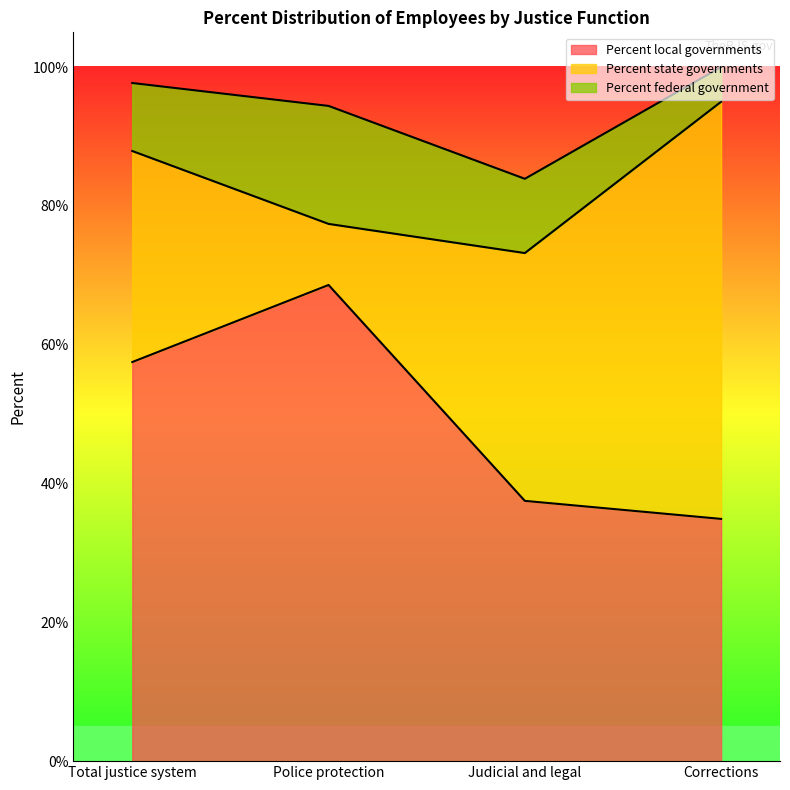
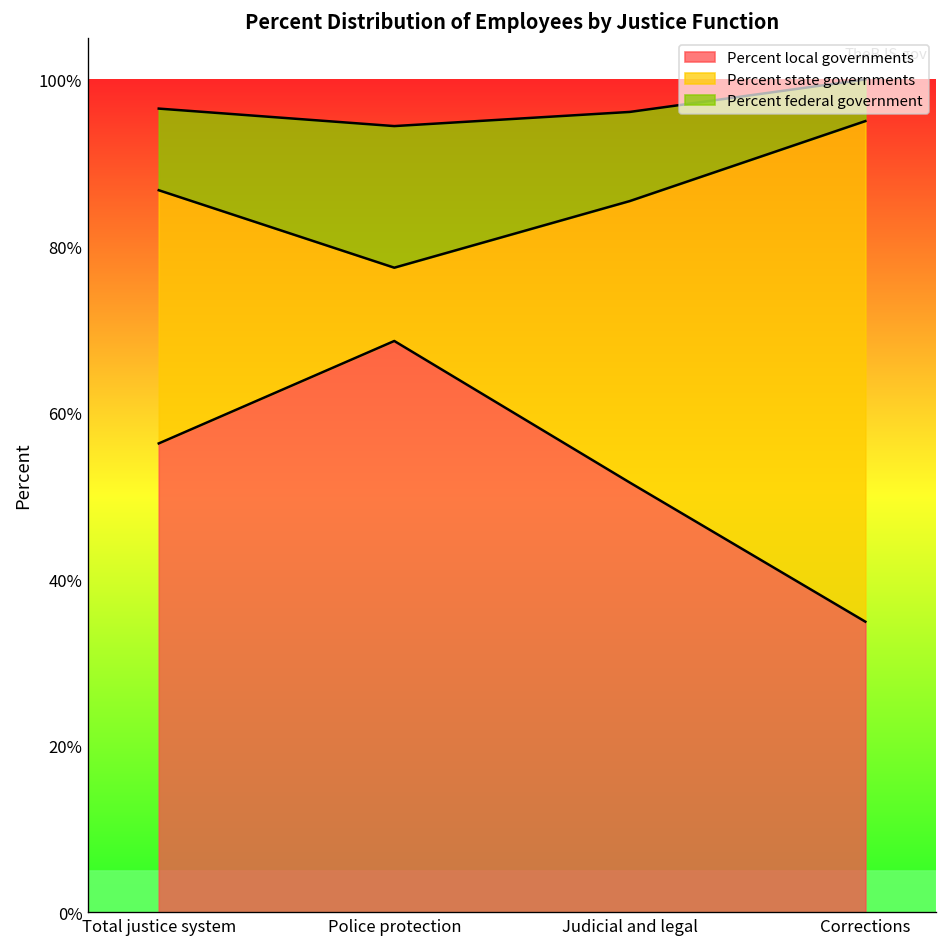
Percent local governments, Total justice system: 58% -> 56%
Percent local governments, Judicial and legal: 38% -> 52%
Percent state governments, Judicial and legal: 36% -> 34%
